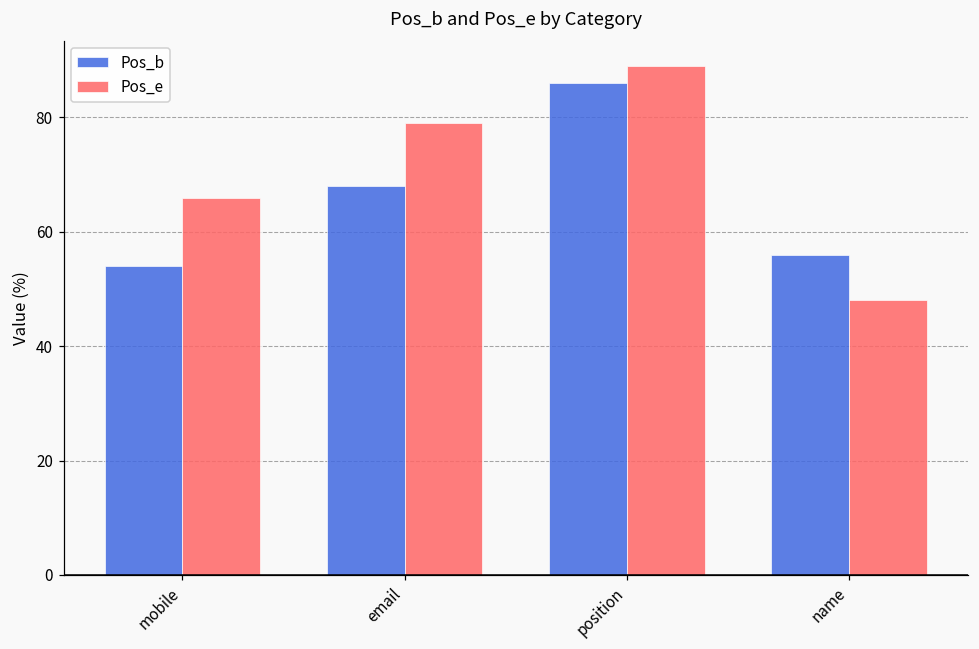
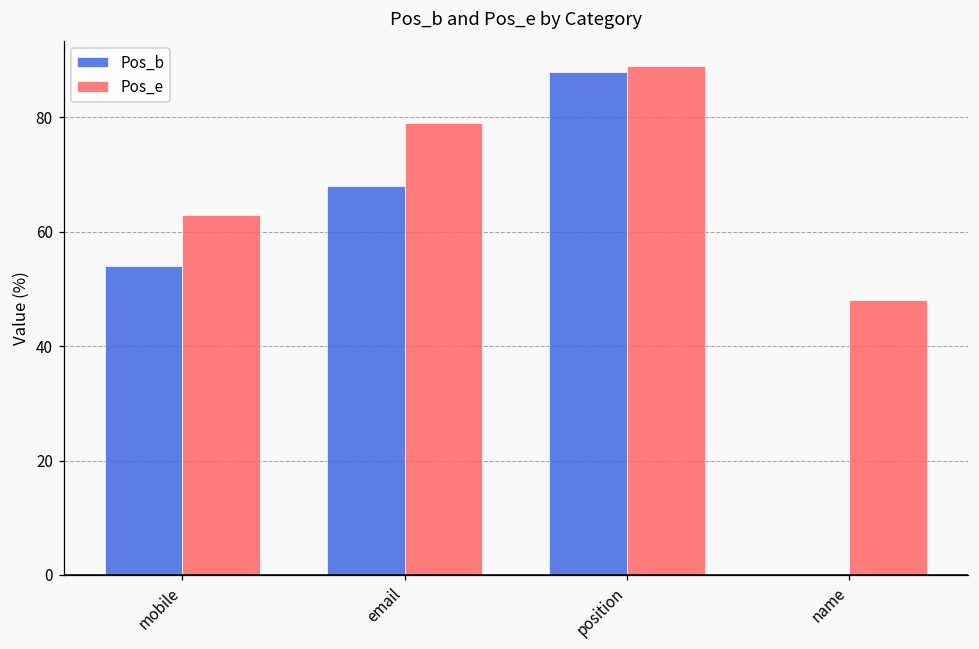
Pos_e, mobile: 66 -> 63
Pos_b, position: 86 -> 88
Pos_b, name: 56 -> 0
